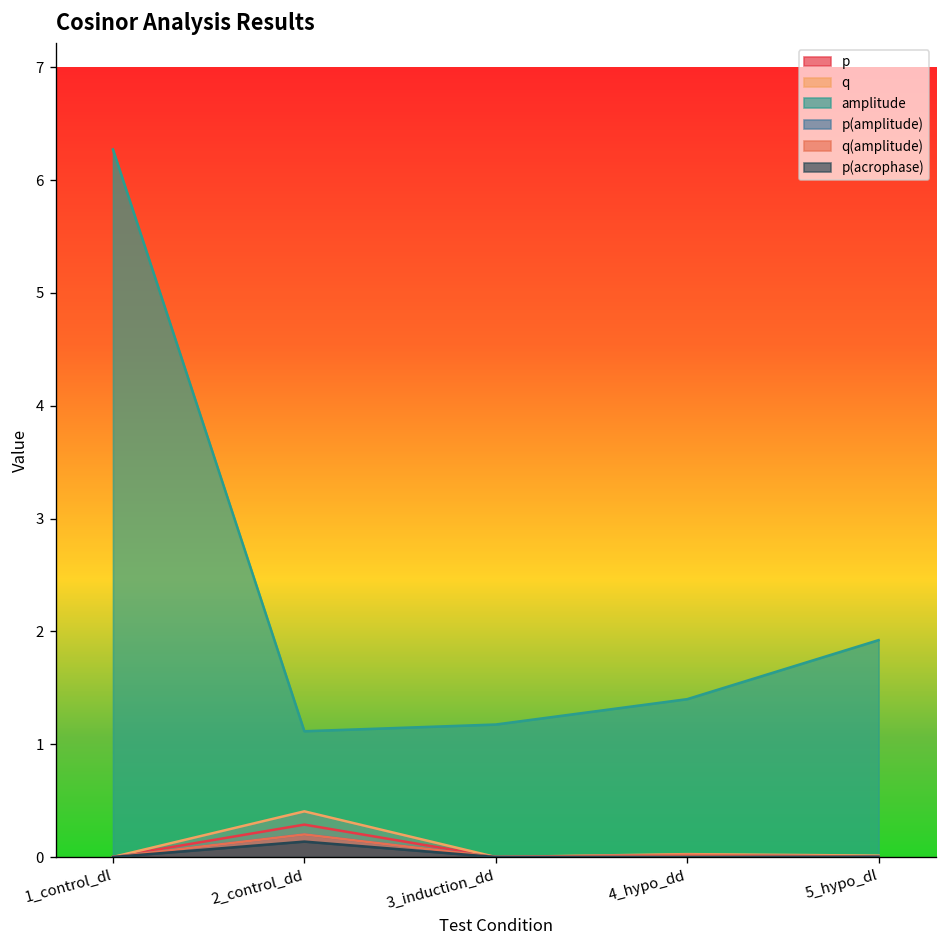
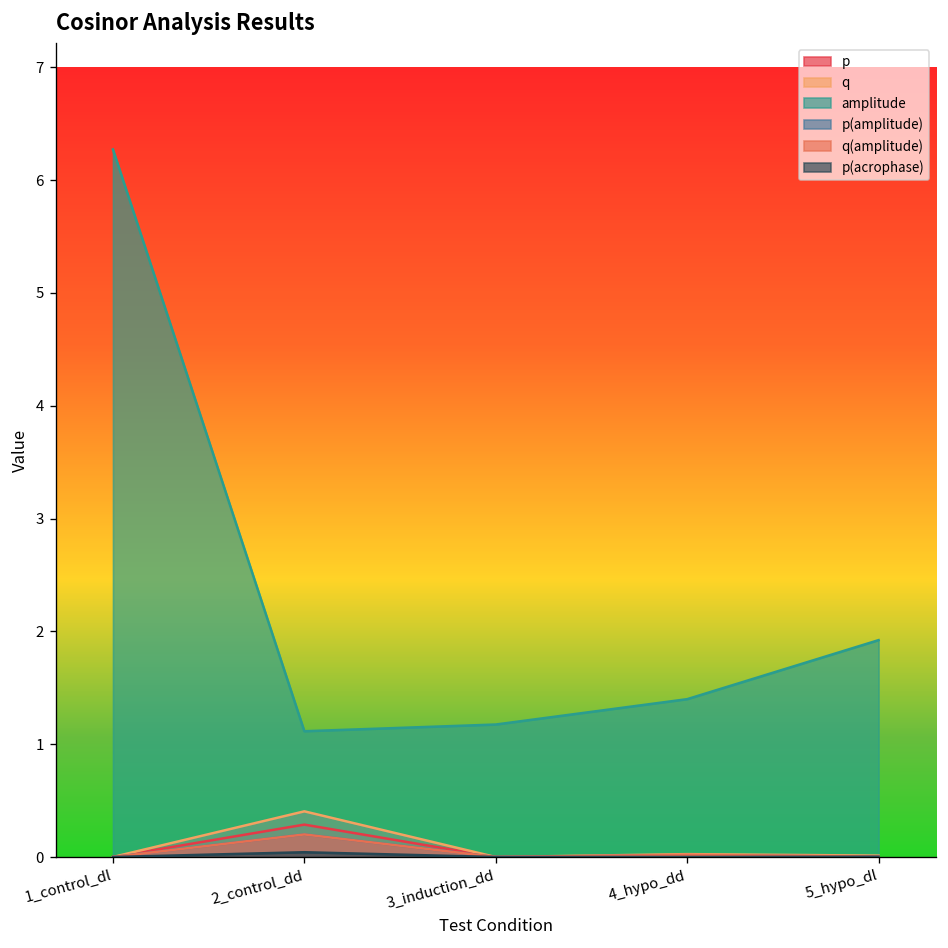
p(acrophase), 2_control_dd: 0.1 -> 0.0
